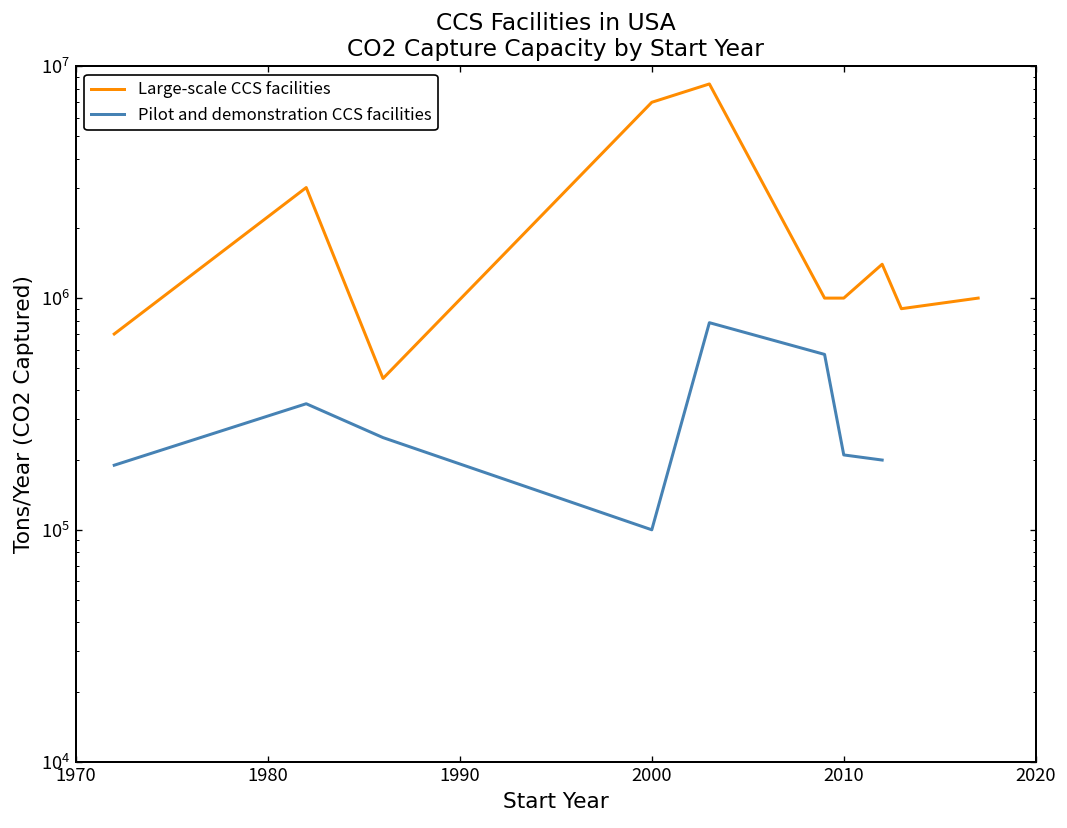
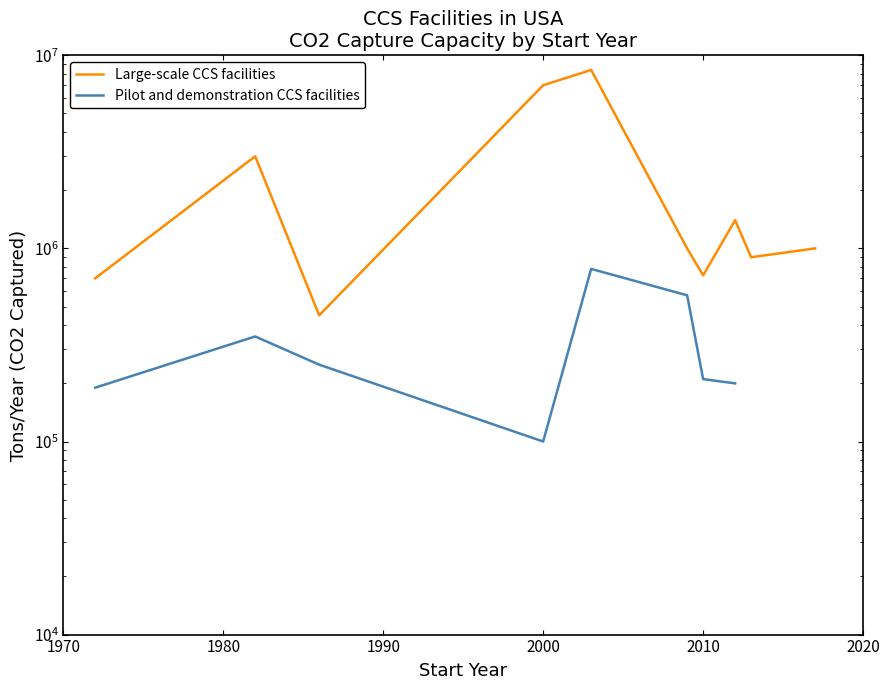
Large-scale CCS facilities, 2010: 1000000 -> 730000
